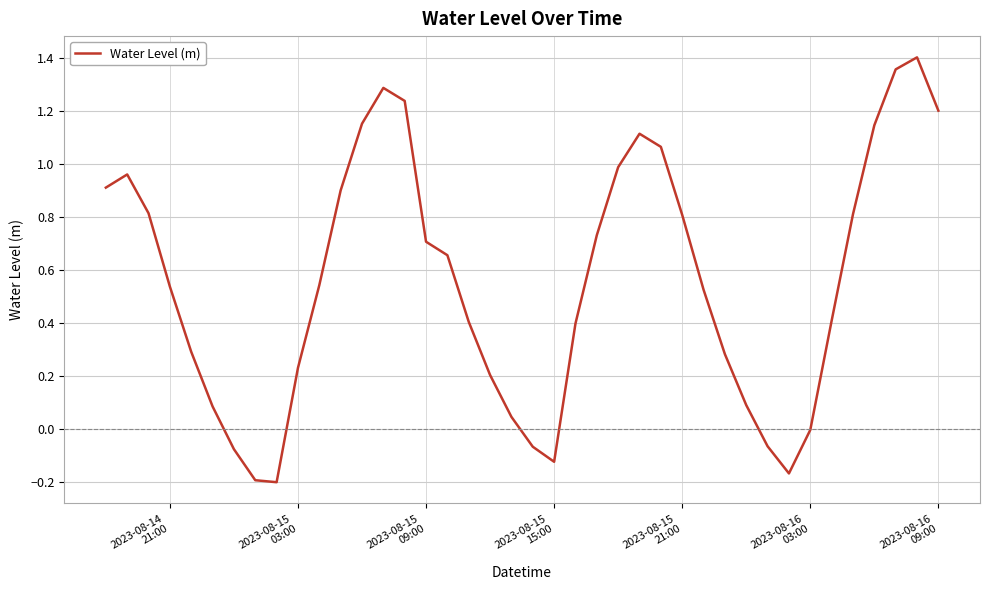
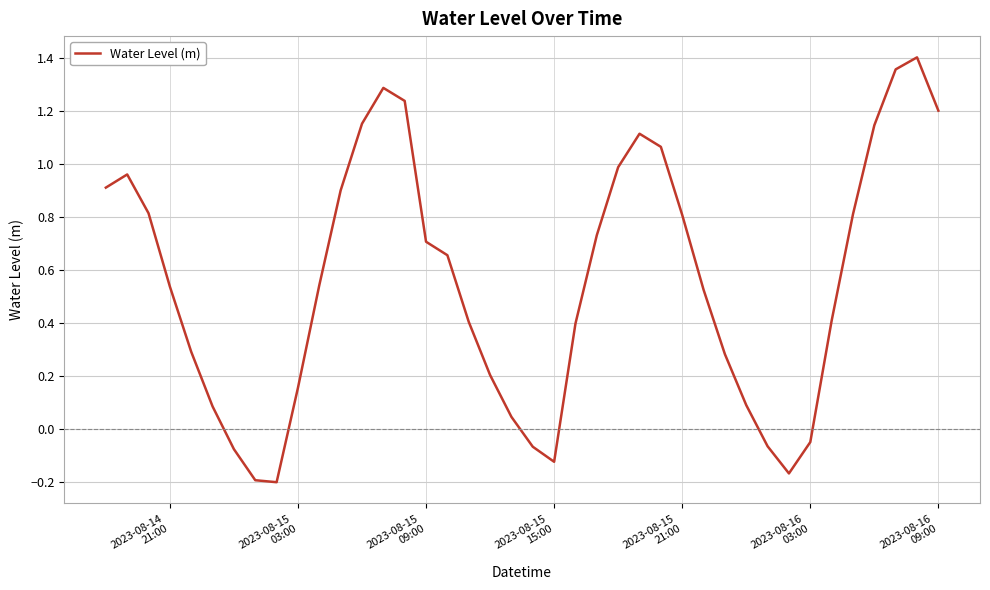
2023-08-15 03:00: 0.23 -> 0.16
2023-08-16 03:00: 0.00 -> -0.05
